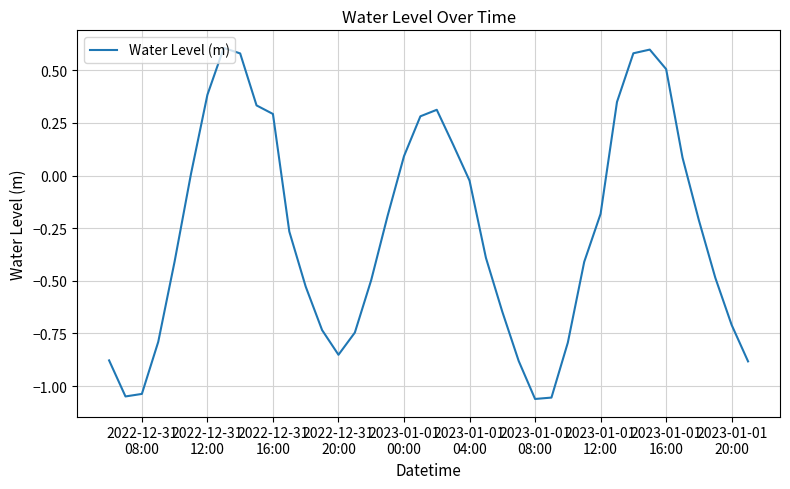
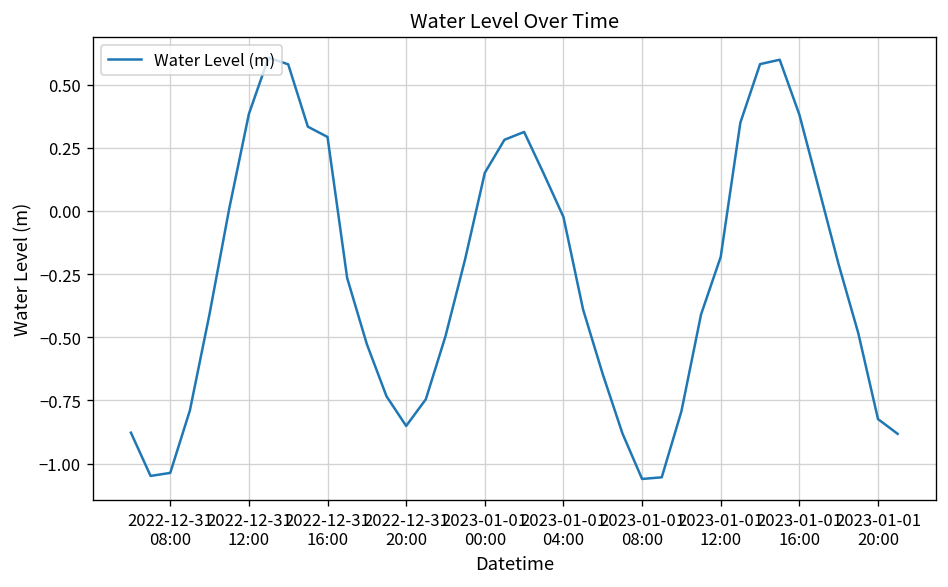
2023-01-01 00:00: 0.09 -> 0.15
2023-01-01 16:00: 0.51 -> 0.38
2023-01-01 20:00: -0.71 -> -0.82
